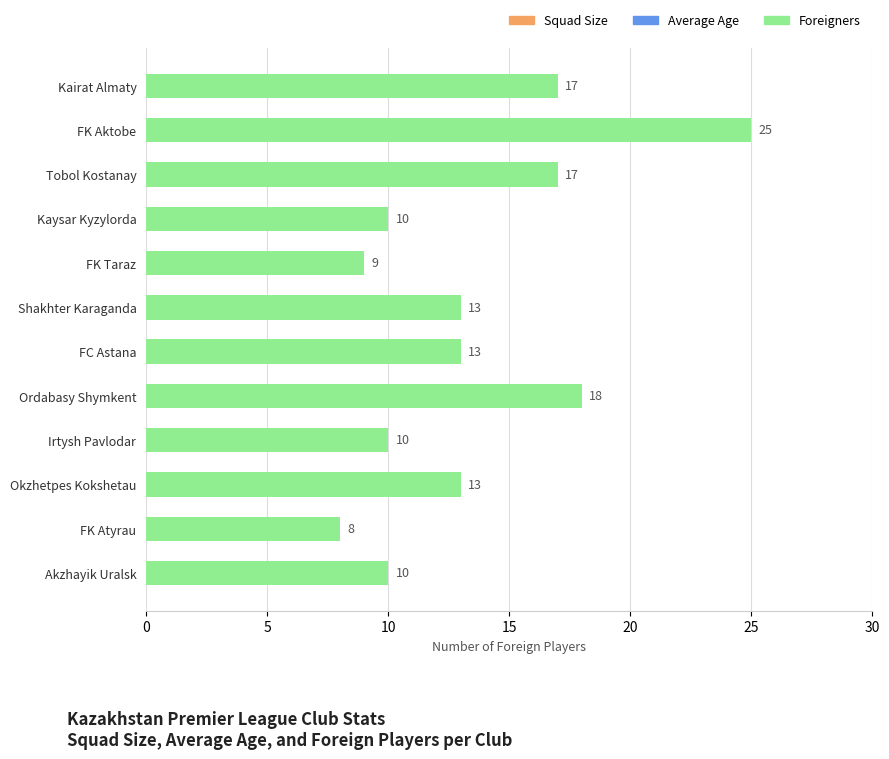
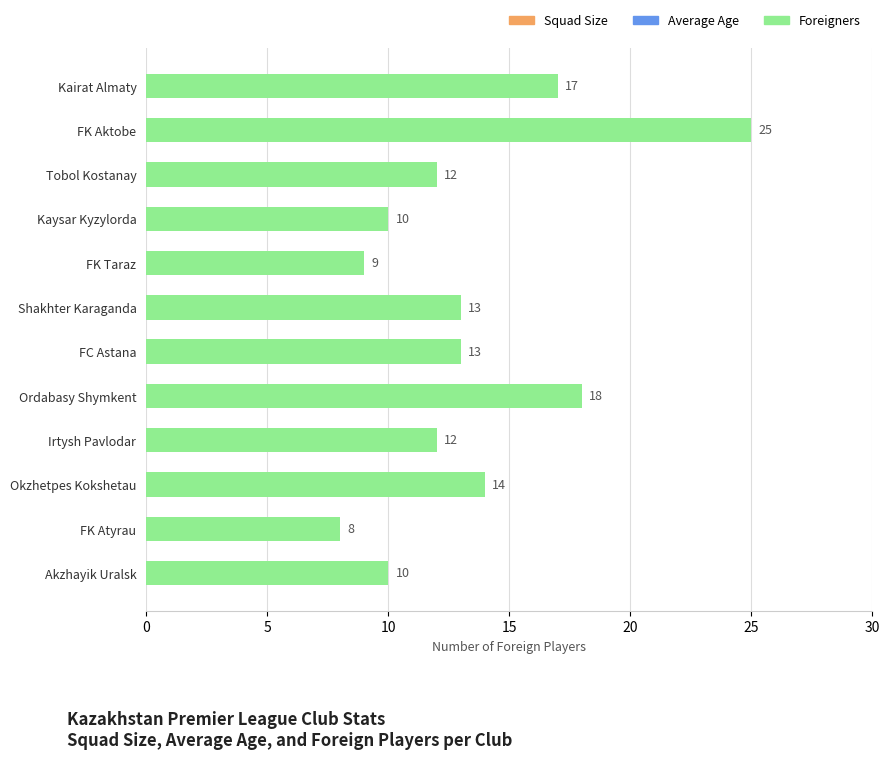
Tobol Kostanay: 17 -> 12
Irtysh Pavlodar: 10 -> 12
Okzhetpes Kokshetau: 13 -> 14
